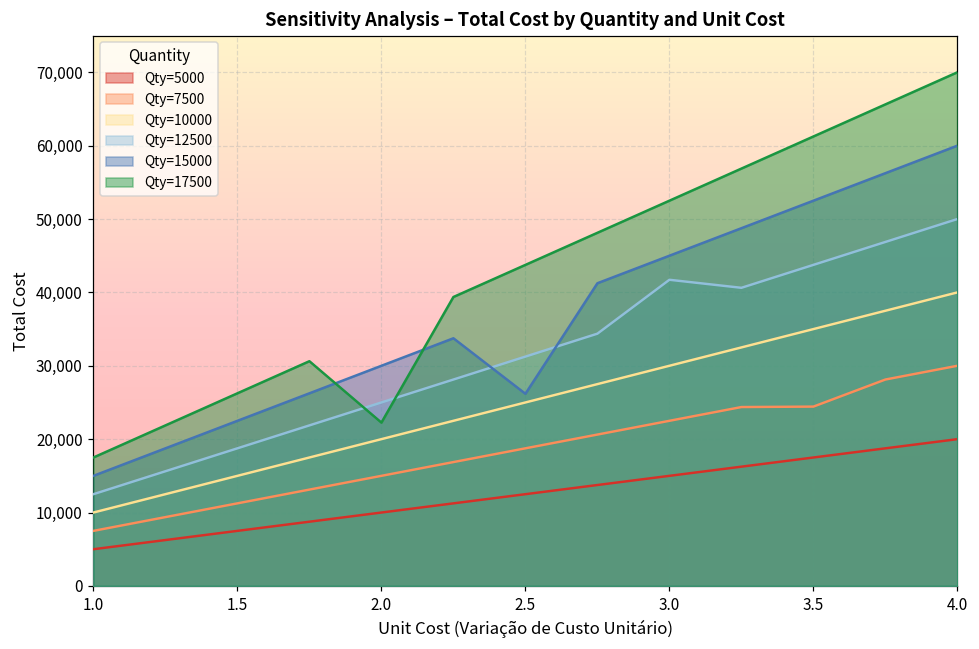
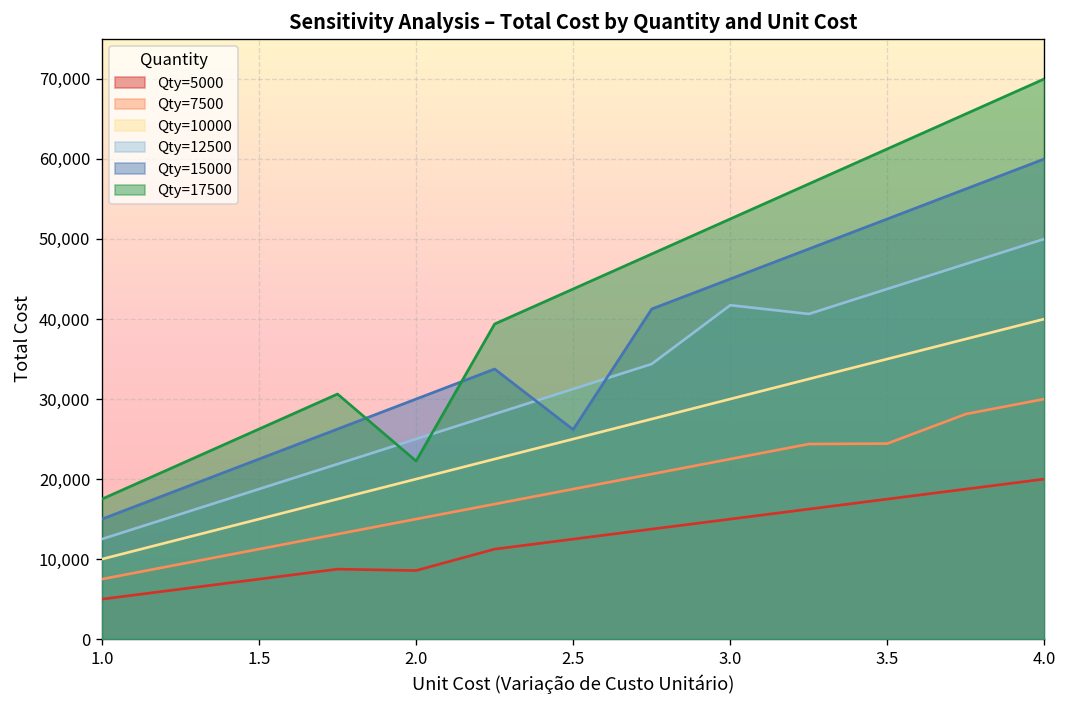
Qty=5000, 2.0: 10,000 -> 9,000
